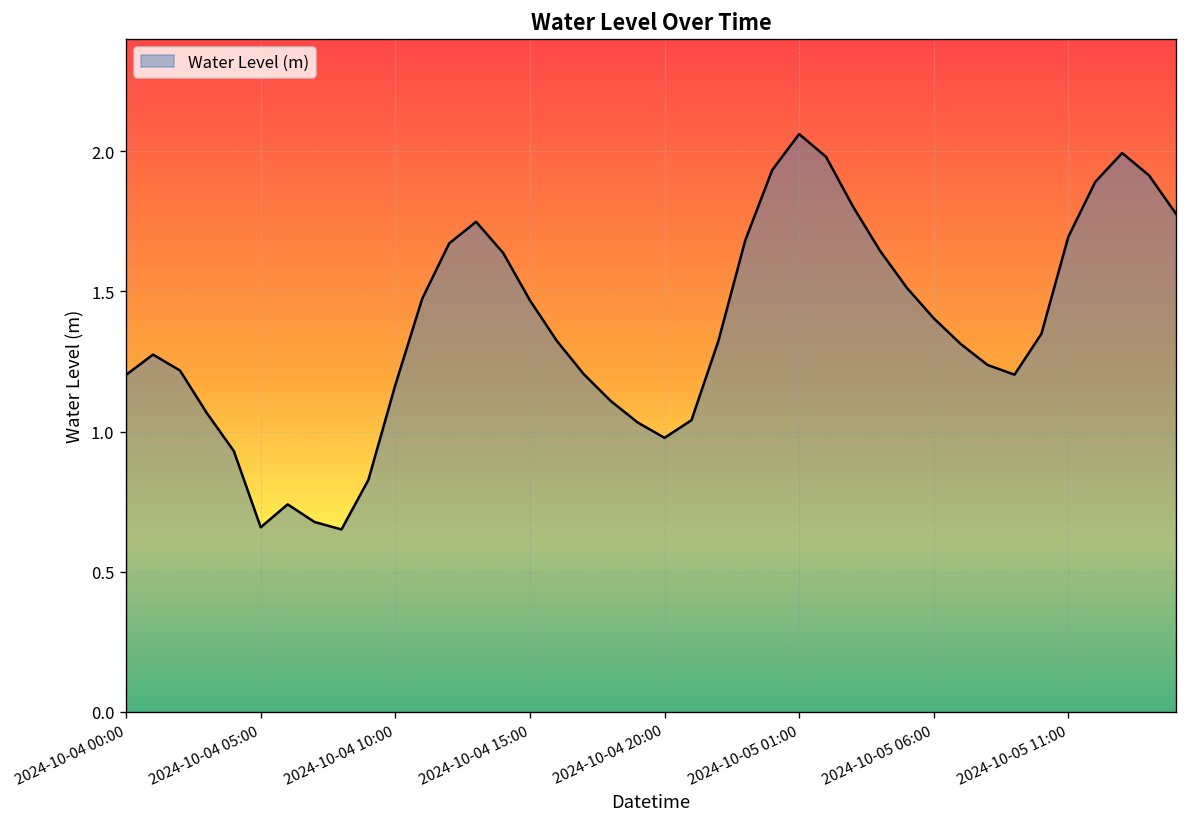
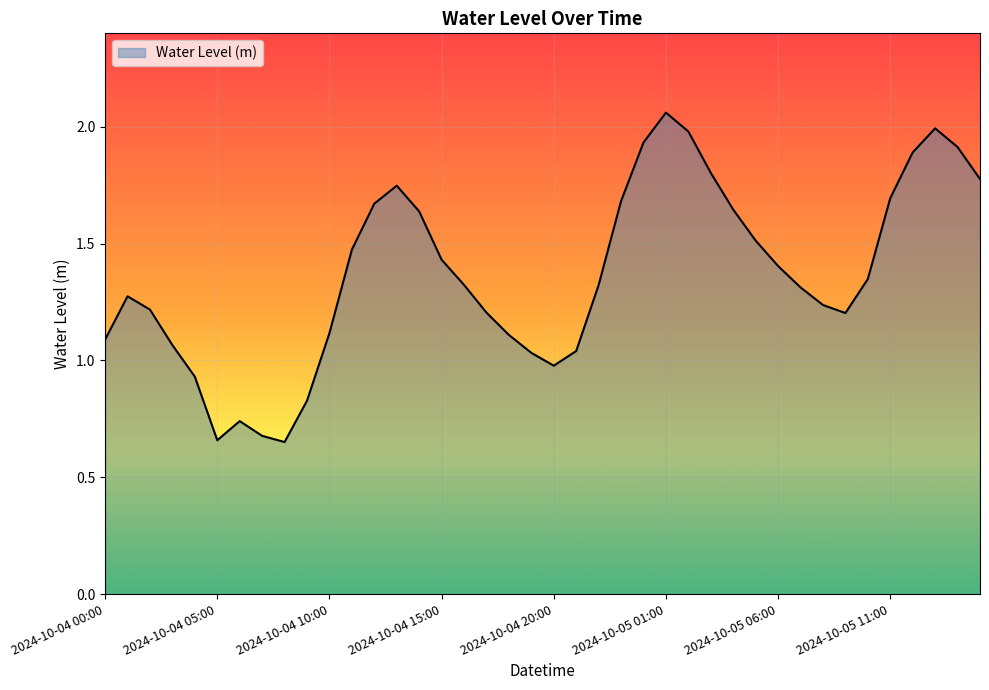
2024-10-04 00:00: 1.20 -> 1.09
2024-10-04 10:00: 1.17 -> 1.12
2024-10-04 15:00: 1.47 -> 1.43
